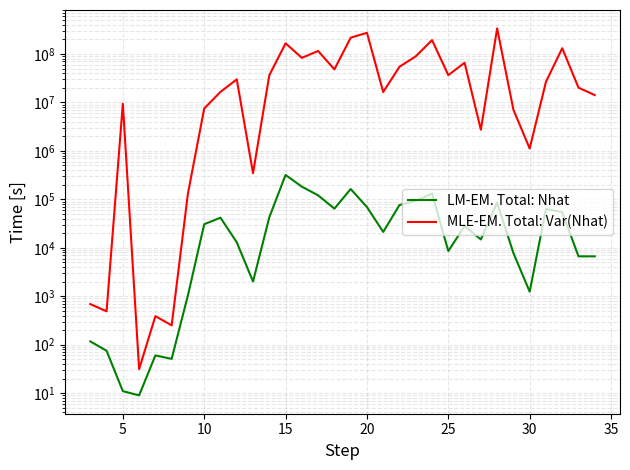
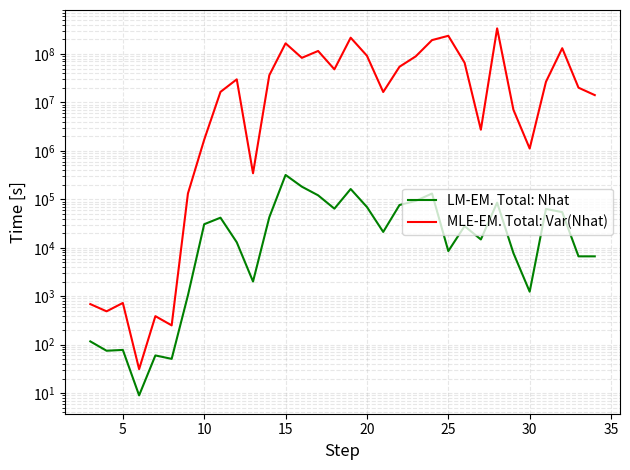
LM-EM. Total: Nhat, 5: 11 -> 80
MLE-EM. Total: Var(Nhat), 5: 9000000 -> 700
MLE-EM. Total: Var(Nhat), 10: 7000000 -> 1700000
MLE-EM. Total: Var(Nhat), 20: 300000000 -> 90000000
MLE-EM. Total: Var(Nhat), 25: 40000000 -> 200000000
